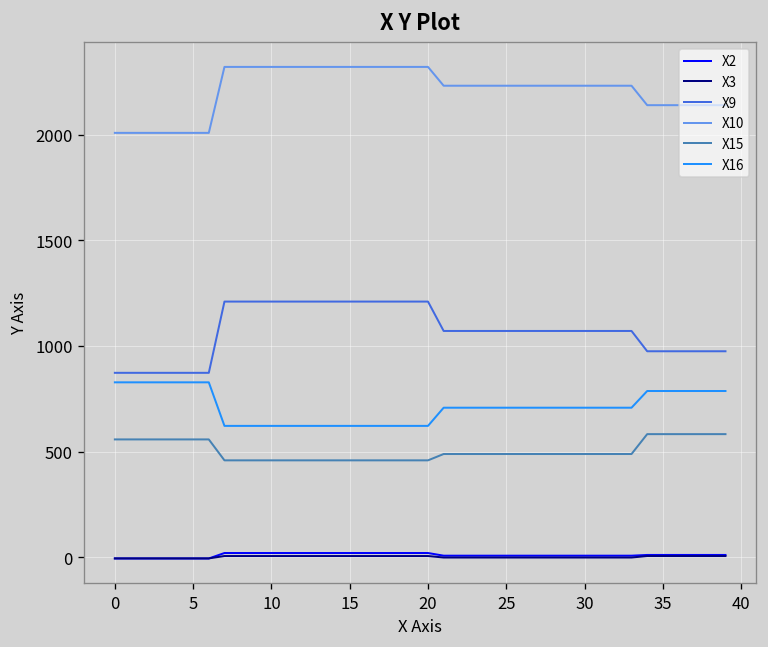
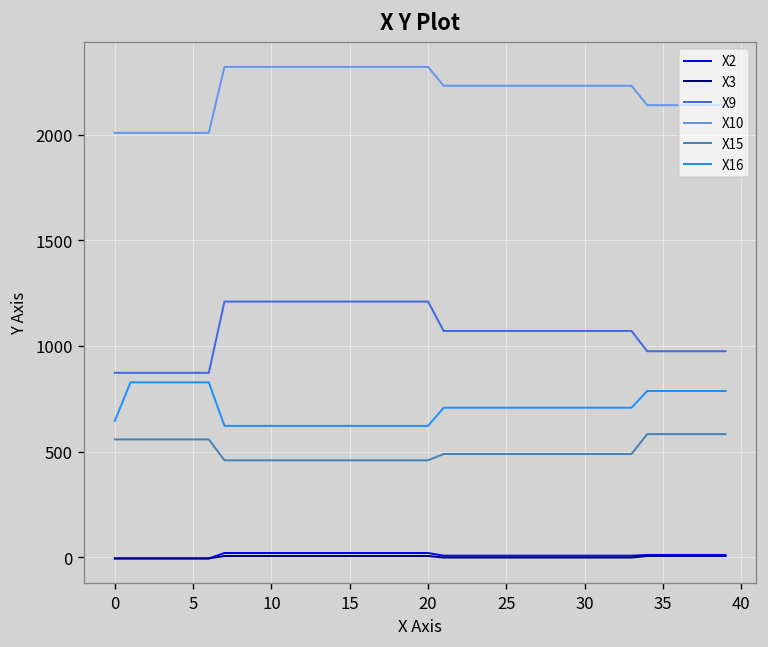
X16, 0: 830 -> 650
